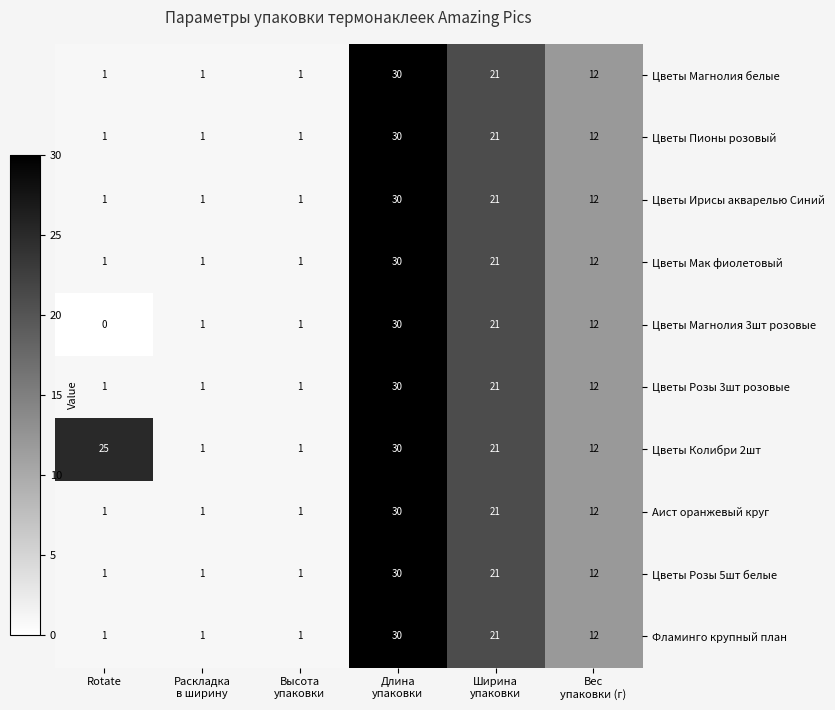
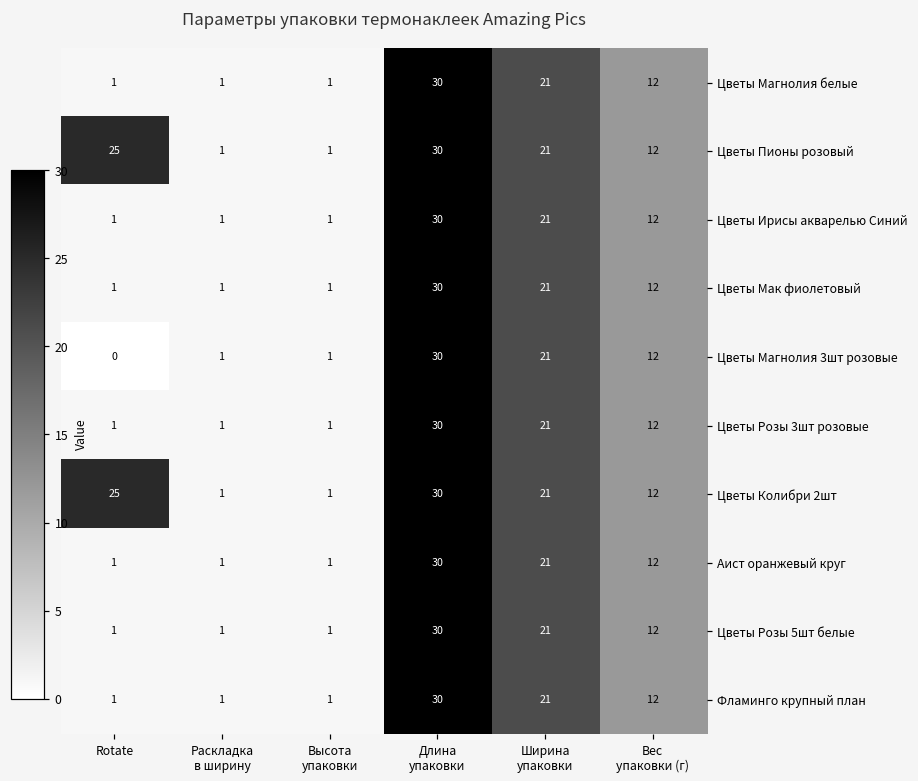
Цветы Пионы розовый, Rotate: 1 -> 25
